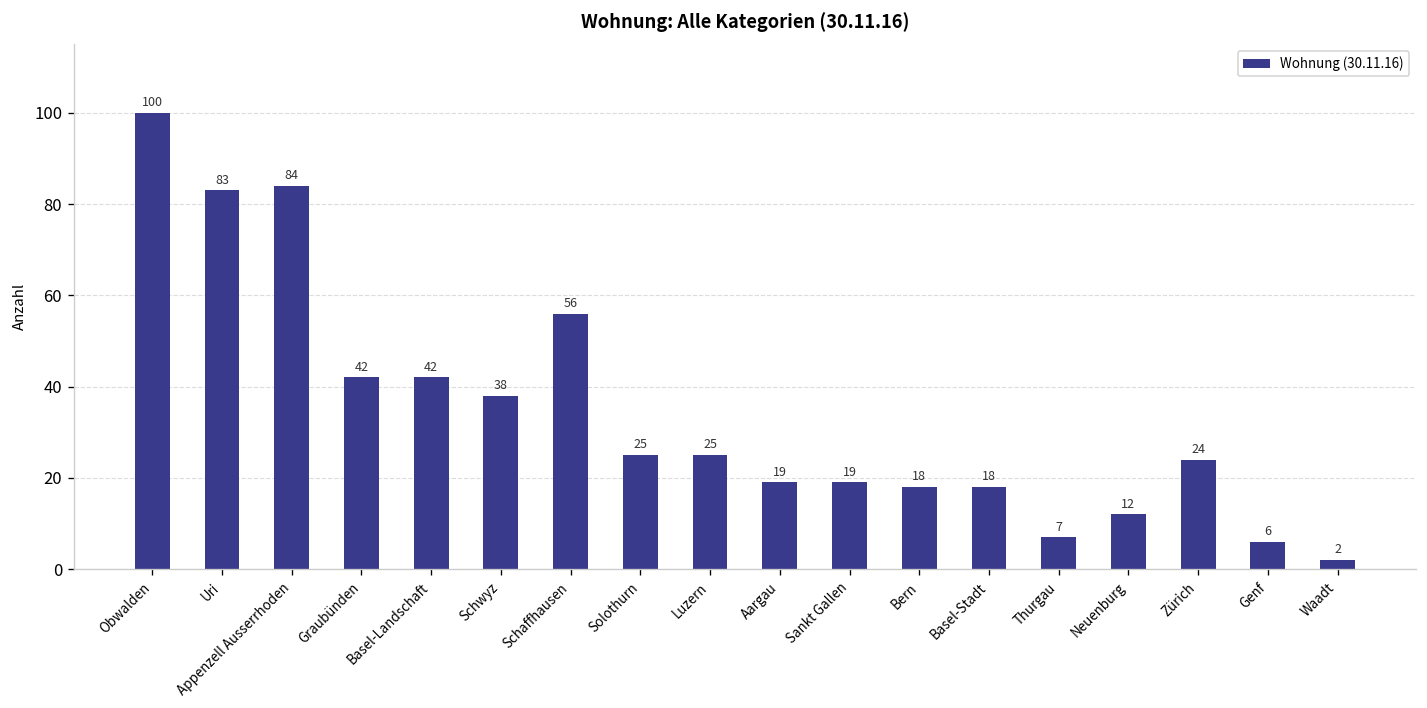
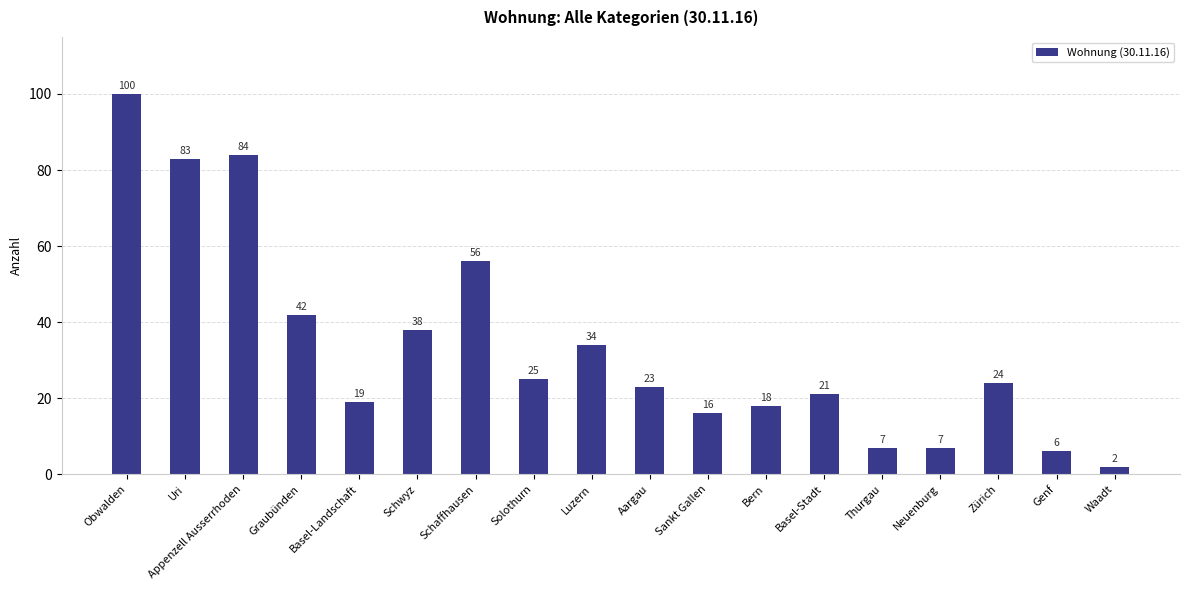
Basel-Landschaft: 42 -> 19
Luzern: 25 -> 34
Aargau: 19 -> 23
Sankt Gallen: 19 -> 16
Basel-Stadt: 18 -> 21
Neuenburg: 12 -> 7
